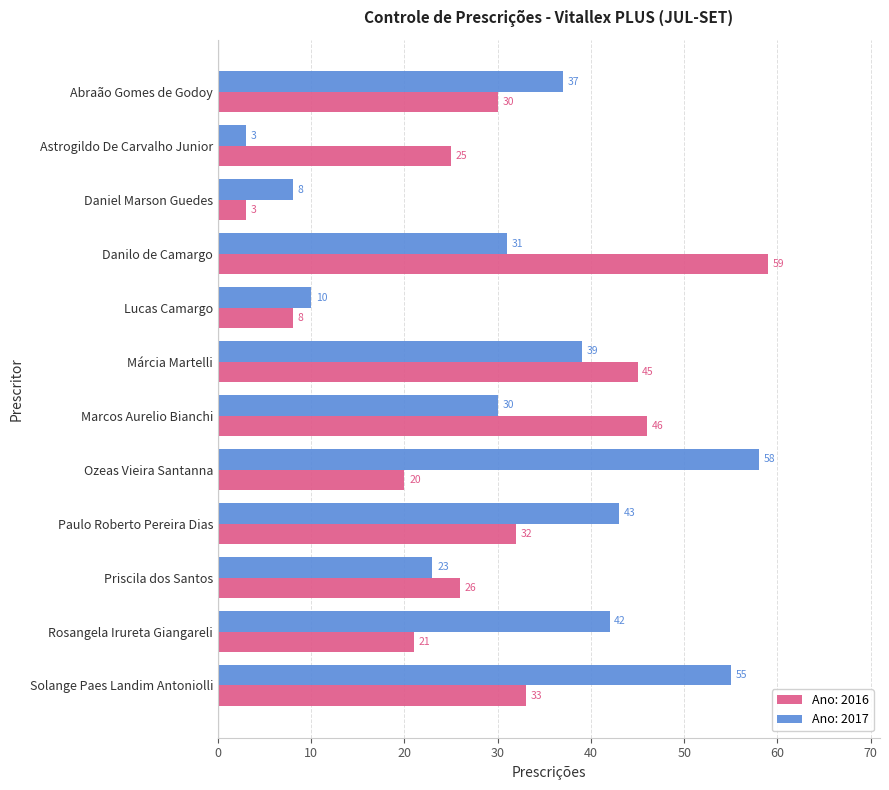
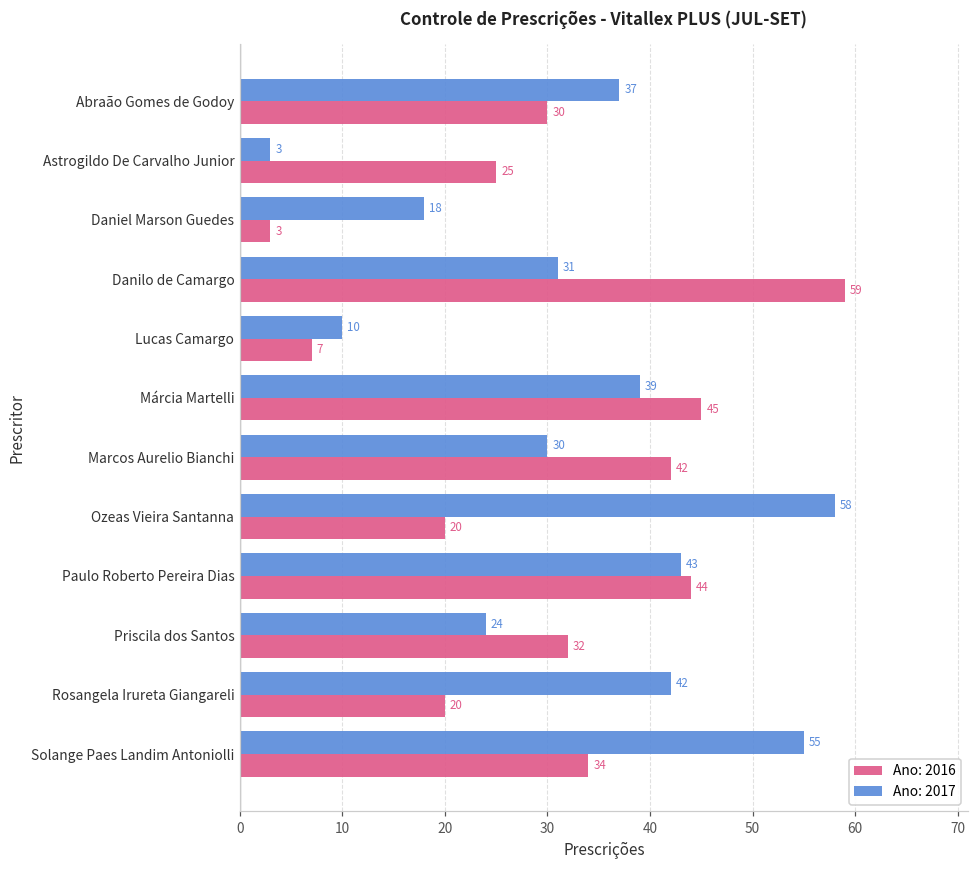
Ano: 2017, Daniel Marson Guedes: 8 -> 18
Ano: 2016, Lucas Camargo: 8 -> 7
Ano: 2016, Marcos Aurelio Bianchi: 46 -> 42
Ano: 2016, Paulo Roberto Pereira Dias: 32 -> 44
Ano: 2017, Priscila dos Santos: 23 -> 24
Ano: 2016, Priscila dos Santos: 26 -> 32
Ano: 2016, Rosangela Irureta Giangareli: 21 -> 20
Ano: 2016, Solange Paes Landim Antoniolli: 33 -> 34
